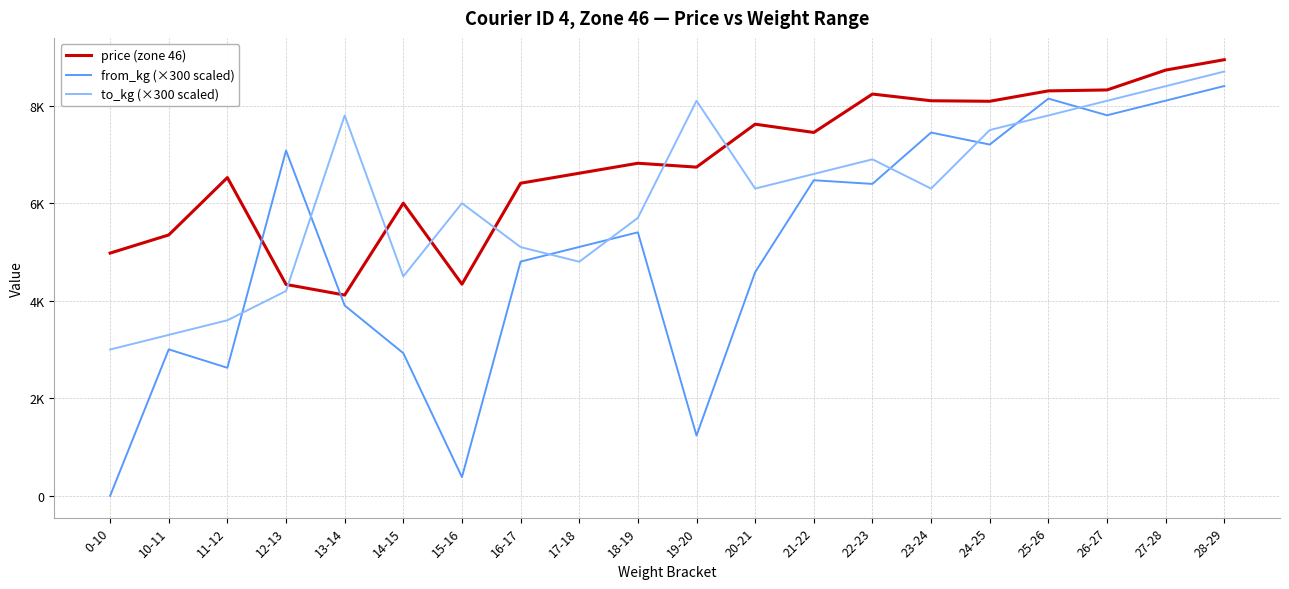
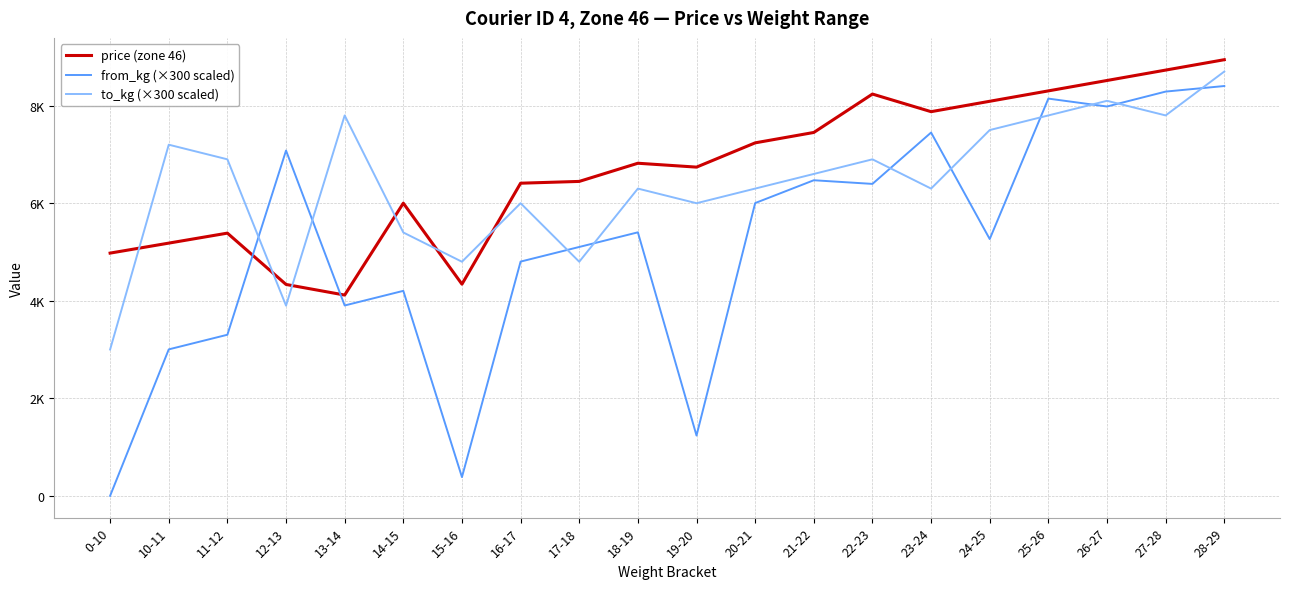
price (zone 46), 10-11: 5300 -> 5200
to_kg (×300 scaled), 10-11: 3300 -> 7200
price (zone 46), 11-12: 6500 -> 5400
from_kg (×300 scaled), 11-12: 2600 -> 3300
to_kg (×300 scaled), 11-12: 3600 -> 6900
to_kg (×300 scaled), 12-13: 4200 -> 3900
from_kg (×300 scaled), 14-15: 2900 -> 4200
to_kg (×300 scaled), 14-15: 4500 -> 5400
to_kg (×300 scaled), 15-16: 6000 -> 4800
to_kg (×300 scaled), 16-17: 5100 -> 6000
price (zone 46), 17-18: 6600 -> 6400
to_kg (×300 scaled), 18-19: 5700 -> 6300
to_kg (×300 scaled), 19-20: 8100 -> 6000
price (zone 46), 20-21: 7600 -> 7200
from_kg (×300 scaled), 20-21: 4600 -> 6000
price (zone 46), 23-24: 8100 -> 7900
from_kg (×300 scaled), 24-25: 7200 -> 5300
price (zone 46), 26-27: 8300 -> 8500
from_kg (×300 scaled), 26-27: 7800 -> 8000
from_kg (×300 scaled), 27-28: 8100 -> 8300
to_kg (×300 scaled), 27-28: 8400 -> 7800
